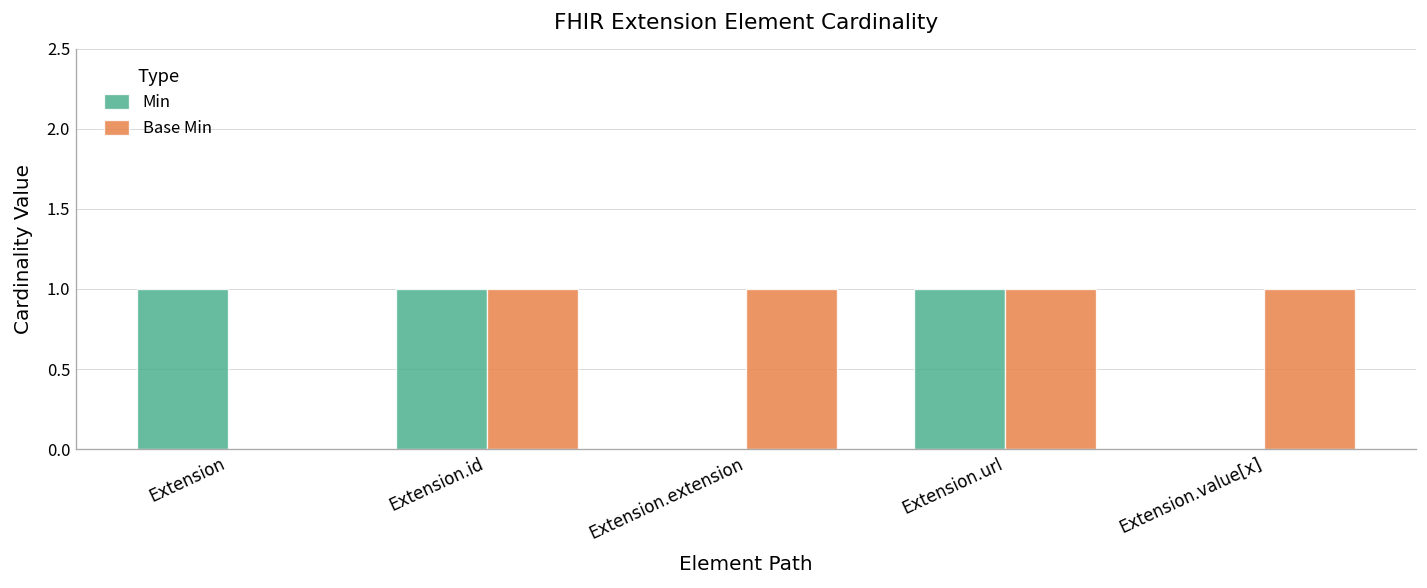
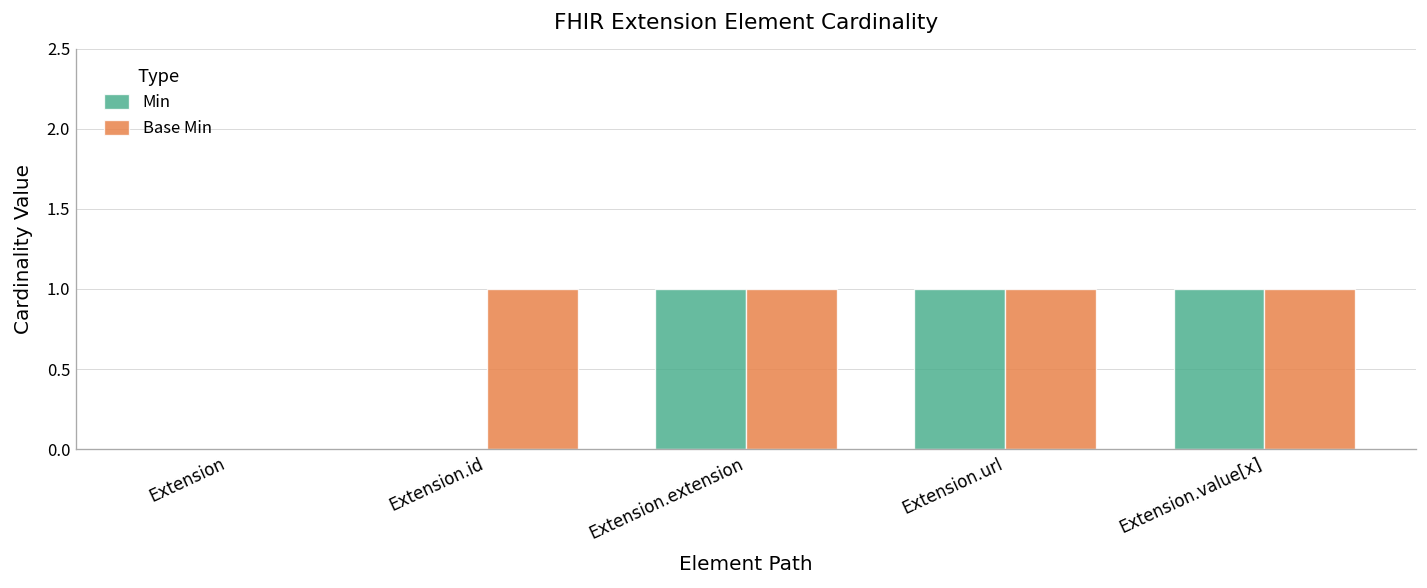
Min, Extension: 1 -> 0
Min, Extension.id: 1 -> 0
Min, Extension.extension: 0 -> 1
Min, Extension.value[x]: 0 -> 1
